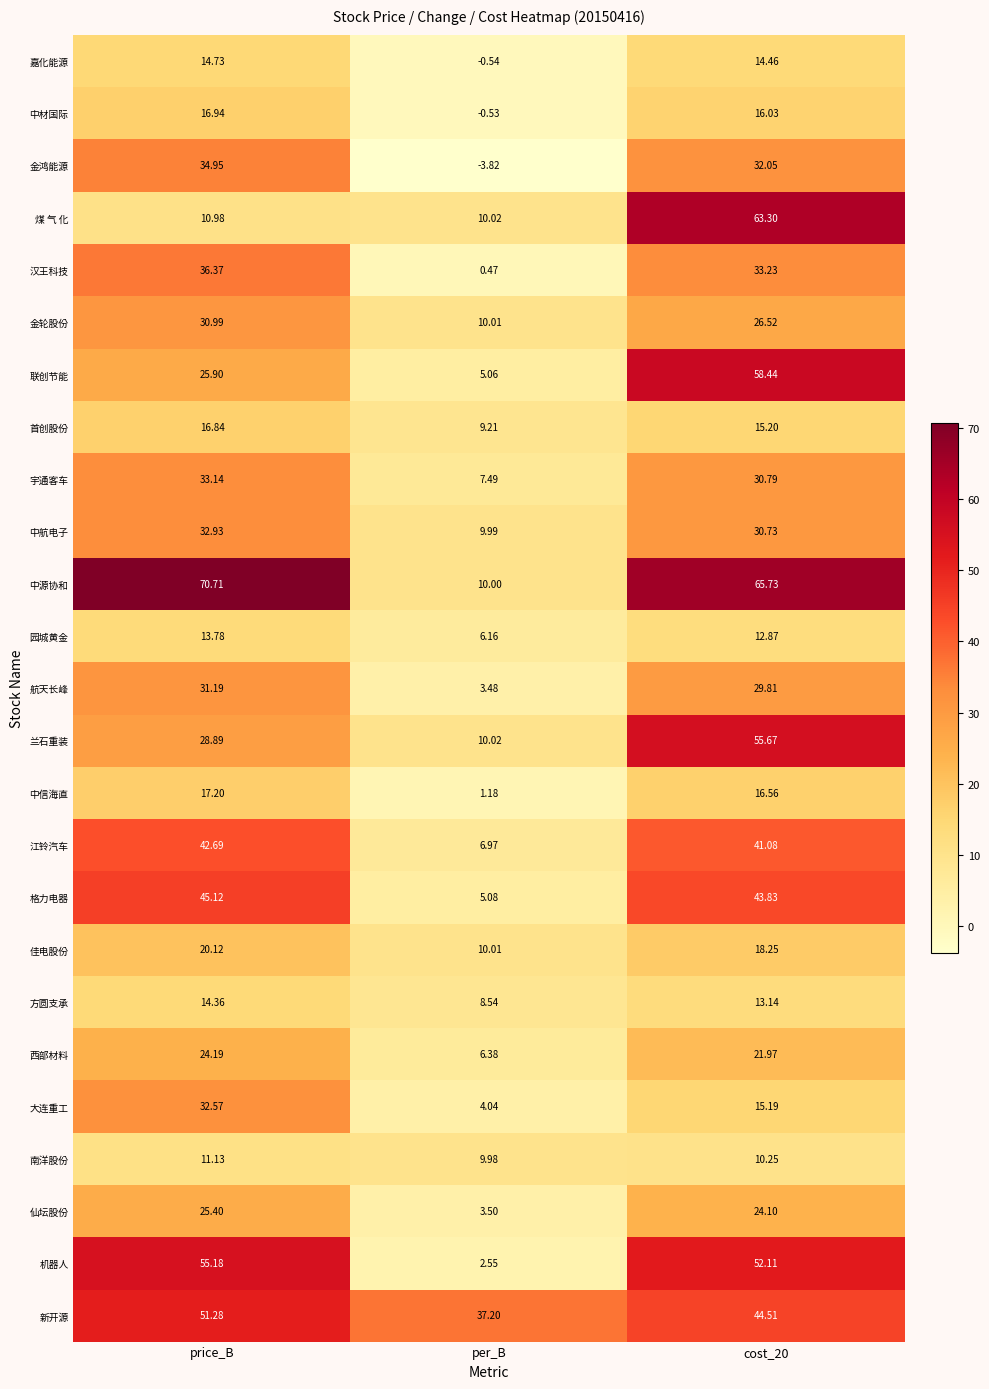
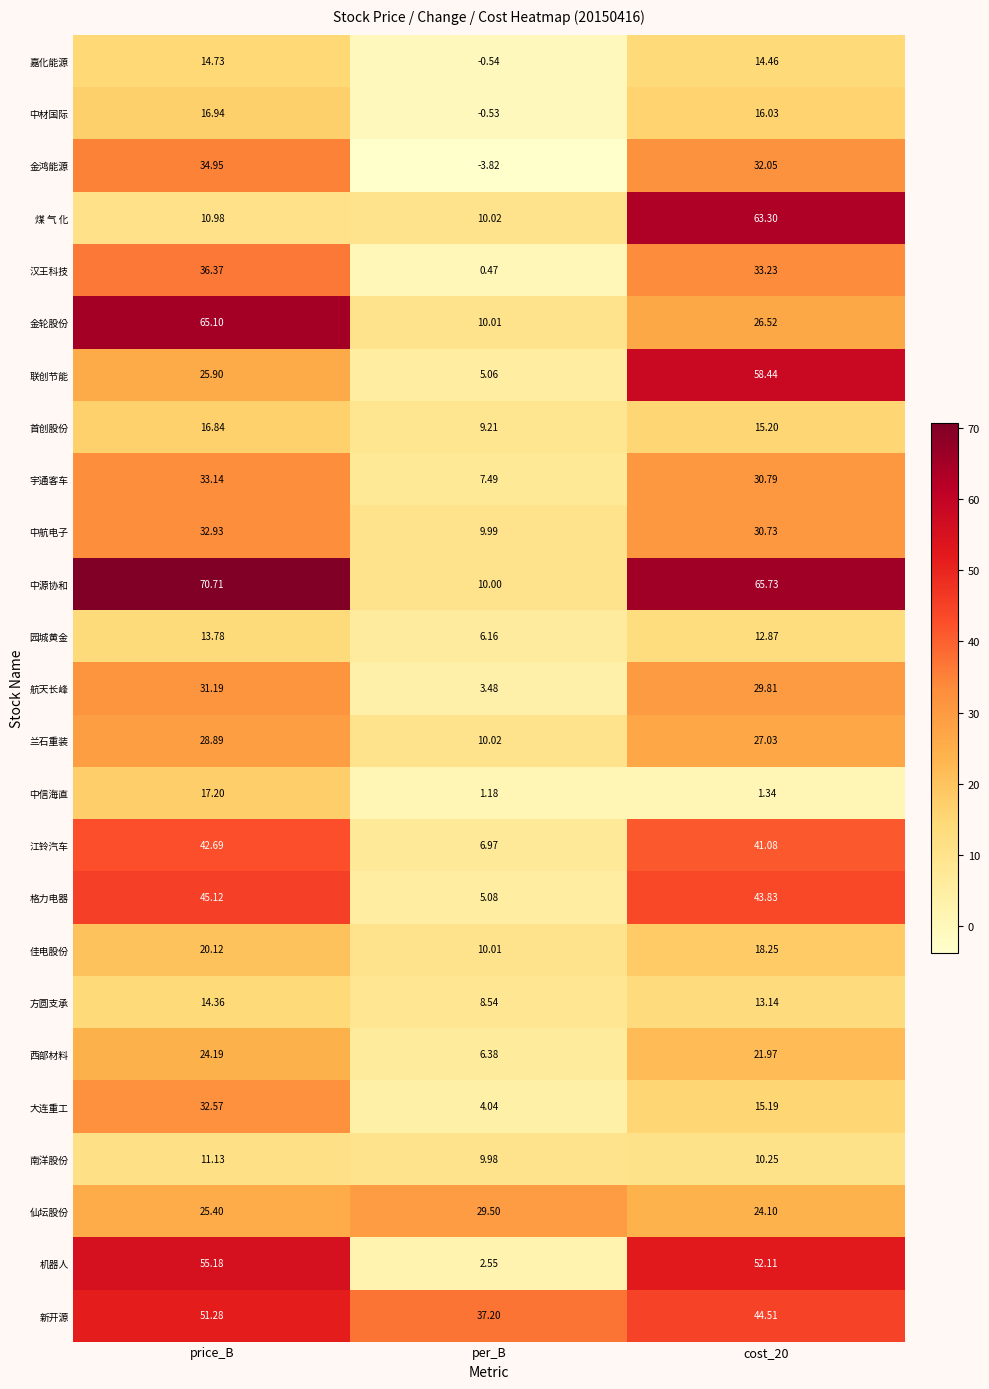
金轮股份, price_B: 30.99 -> 65.10
兰石重装, cost_20: 55.67 -> 27.03
中信海直, cost_20: 16.56 -> 1.34
仙坛股份, per_B: 3.50 -> 29.50
